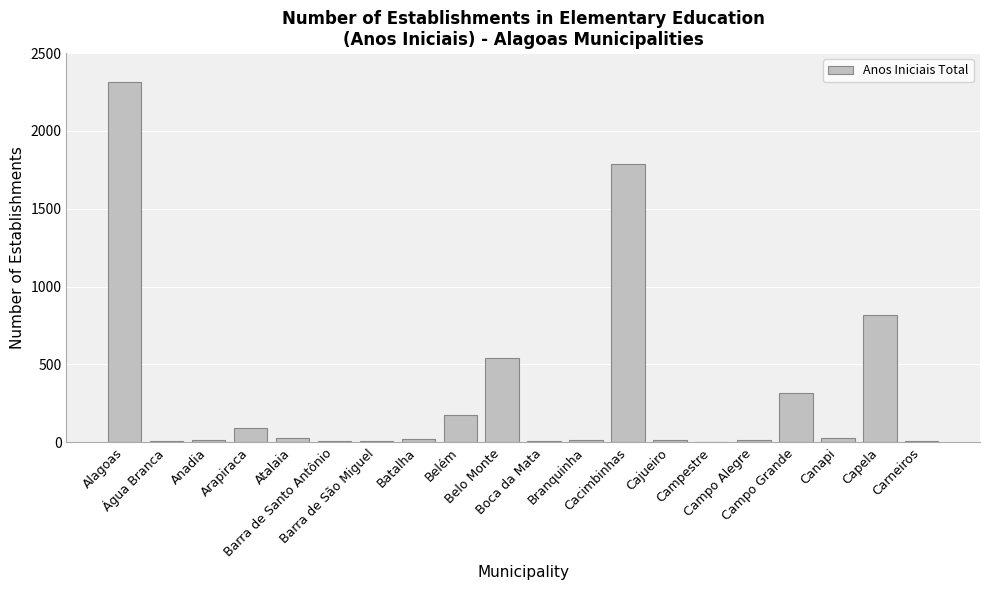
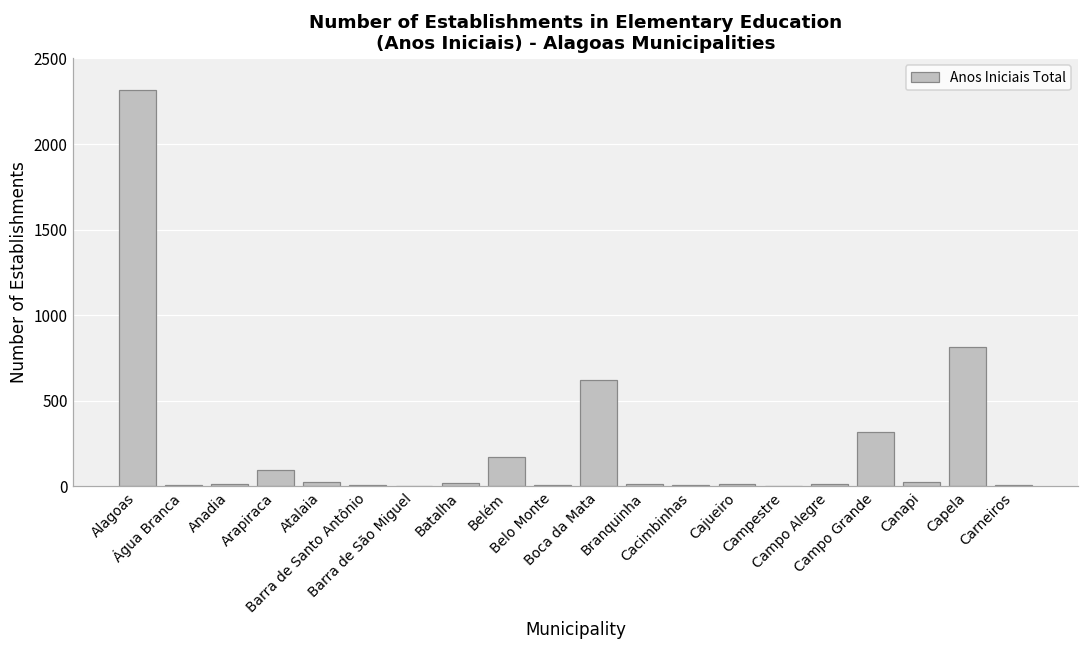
Belo Monte: 540 -> 10
Boca da Mata: 10 -> 620
Cacimbinhas: 1790 -> 10
